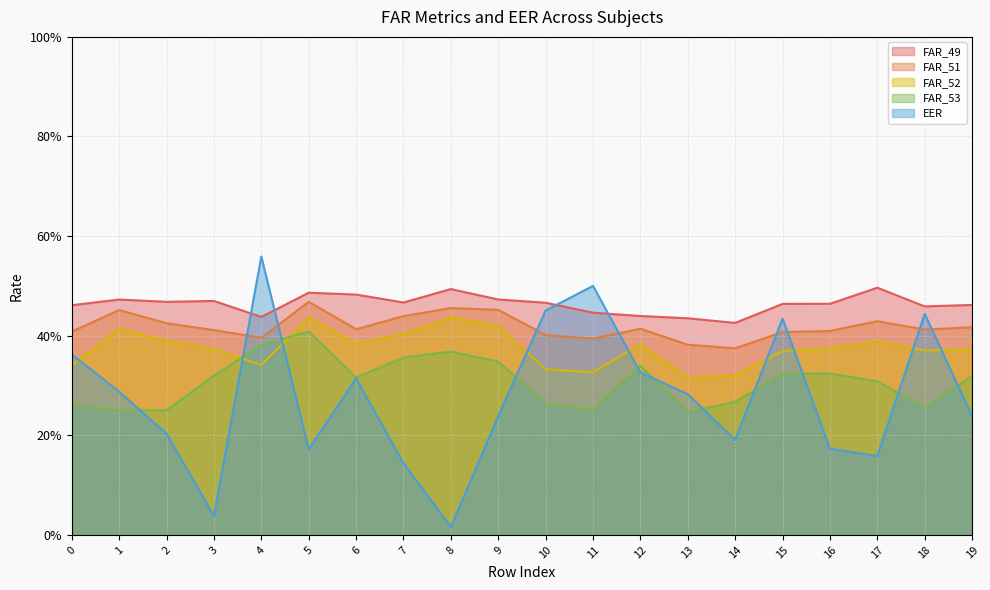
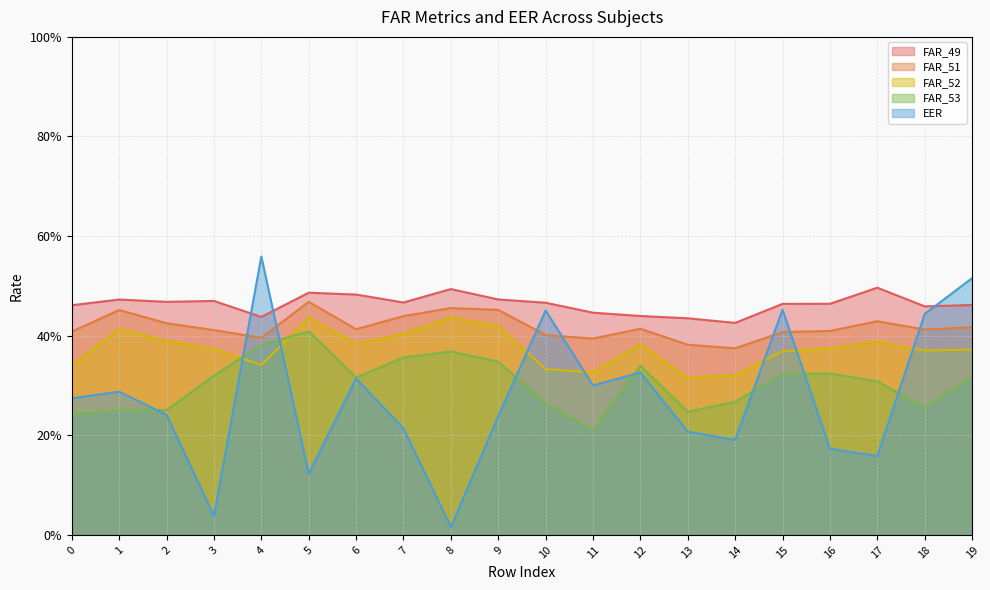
FAR_53, 0: 26% -> 24%
EER, 0: 36% -> 27%
EER, 2: 20% -> 24%
EER, 5: 17% -> 12%
EER, 7: 14% -> 21%
FAR_53, 11: 25% -> 21%
EER, 11: 50% -> 30%
EER, 13: 28% -> 21%
EER, 15: 43% -> 45%
EER, 19: 24% -> 52%
